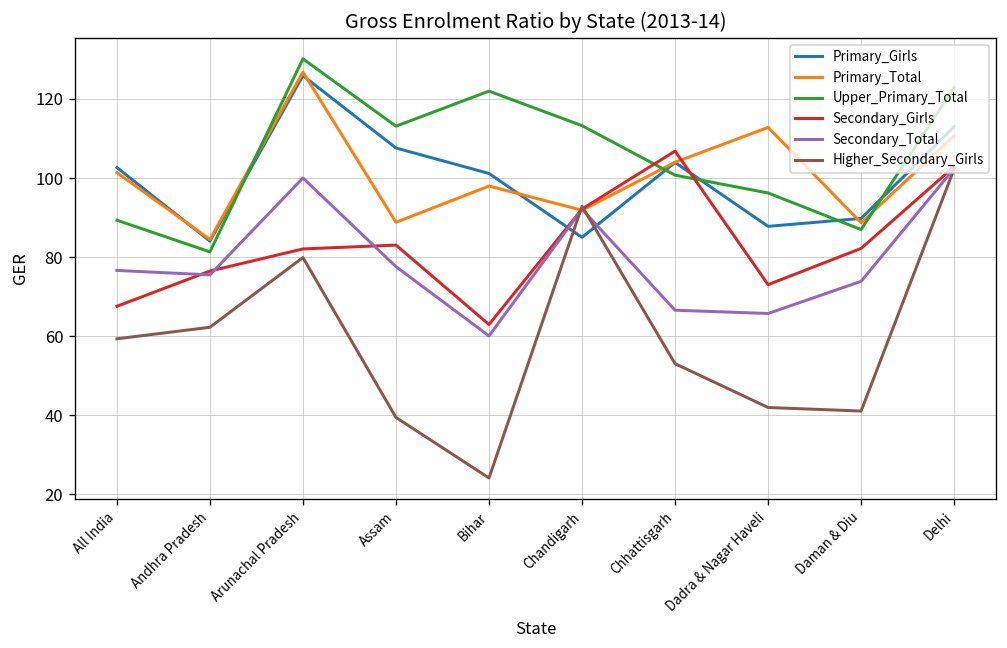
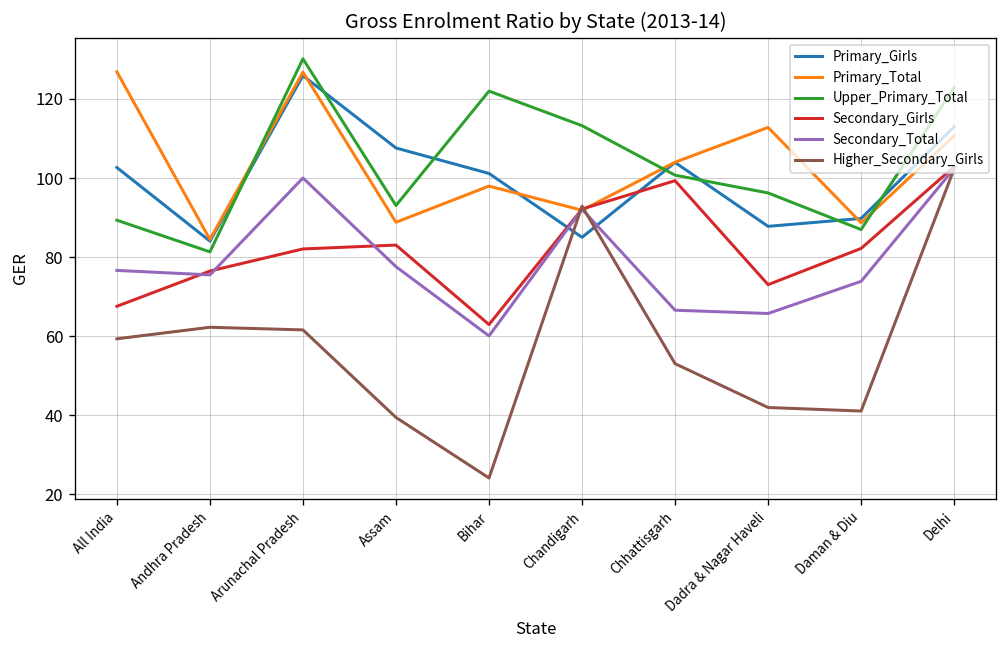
Primary_Total, All India: 101 -> 127
Higher_Secondary_Girls, Arunachal Pradesh: 80 -> 62
Upper_Primary_Total, Assam: 113 -> 93
Secondary_Girls, Chhattisgarh: 107 -> 99
